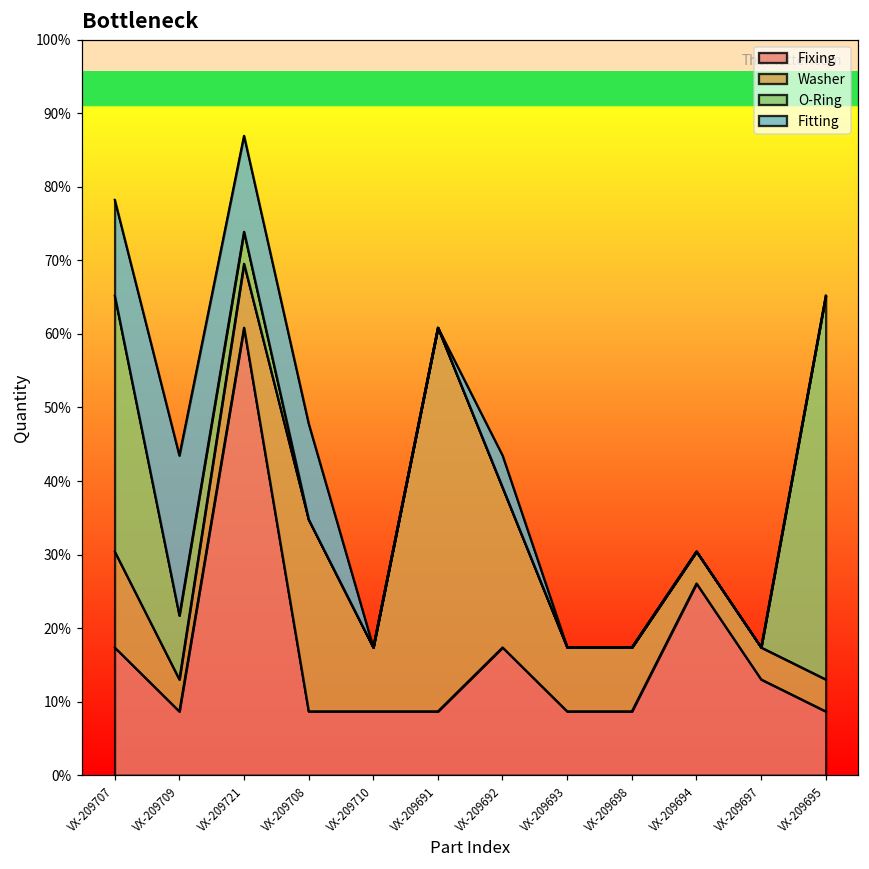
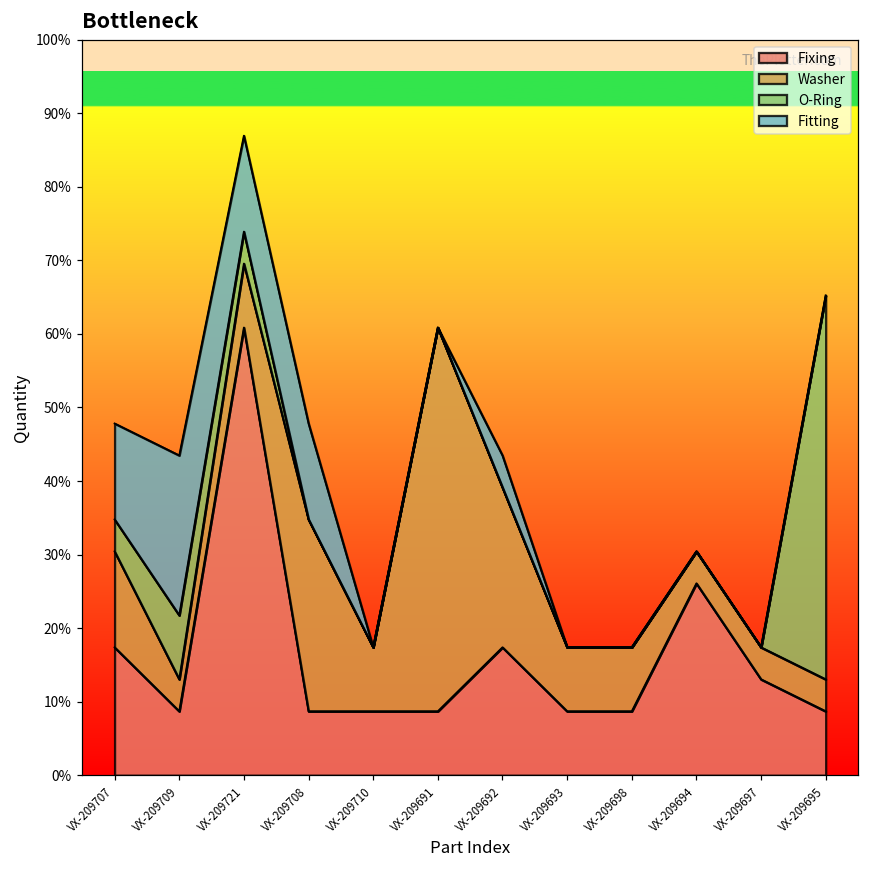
O-Ring, VX-209707: 35% -> 4%
